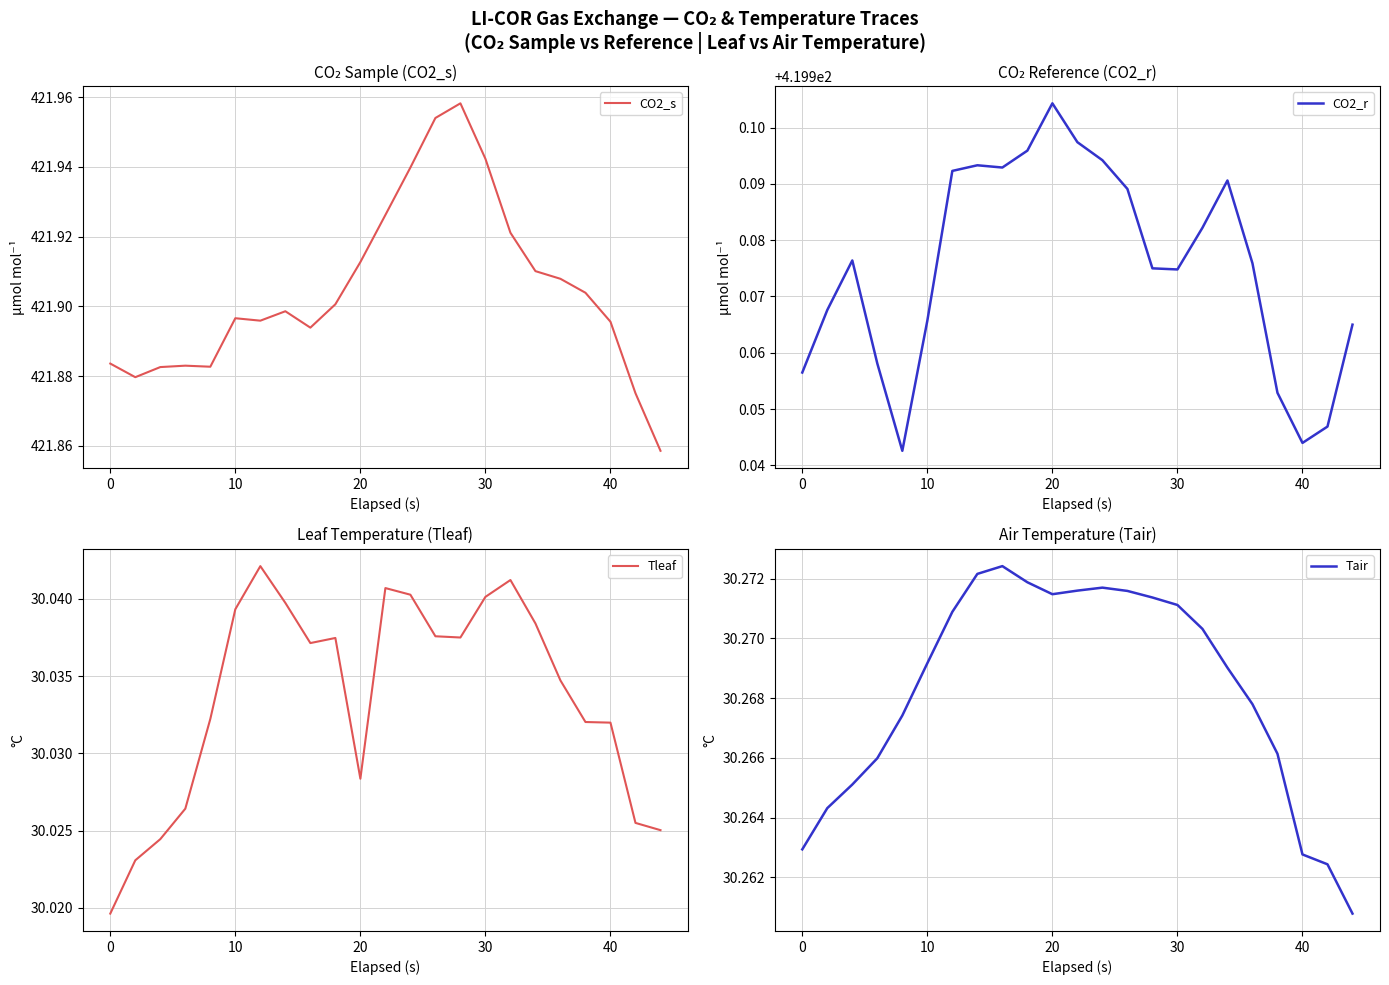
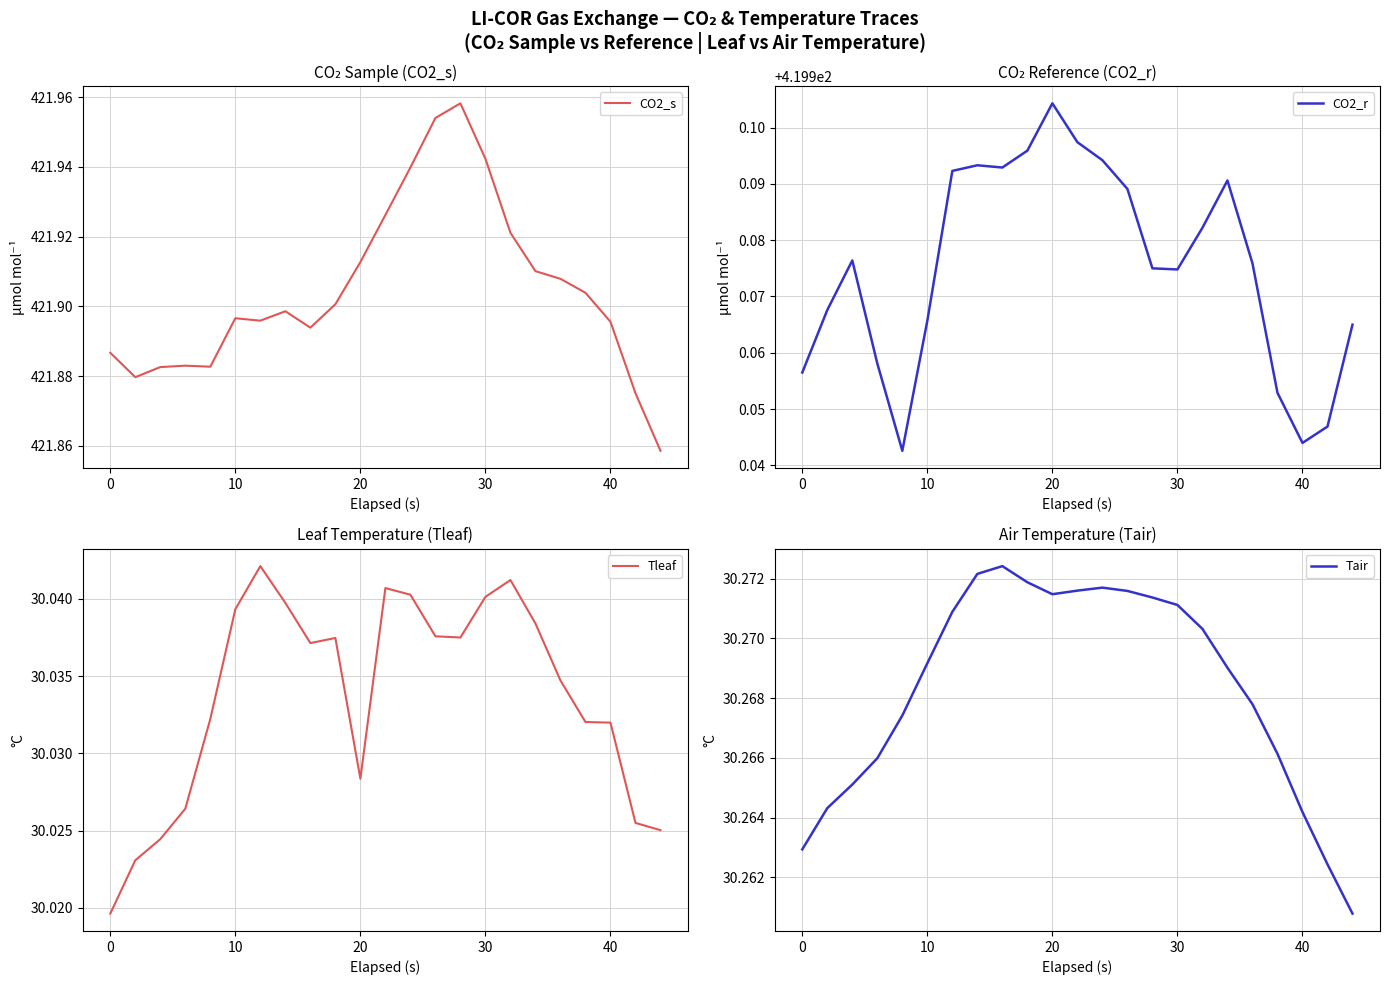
CO₂ Sample (CO2_s), 0: 421.884 -> 421.887
Air Temperature (Tair), 40: 30.2628 -> 30.2642
